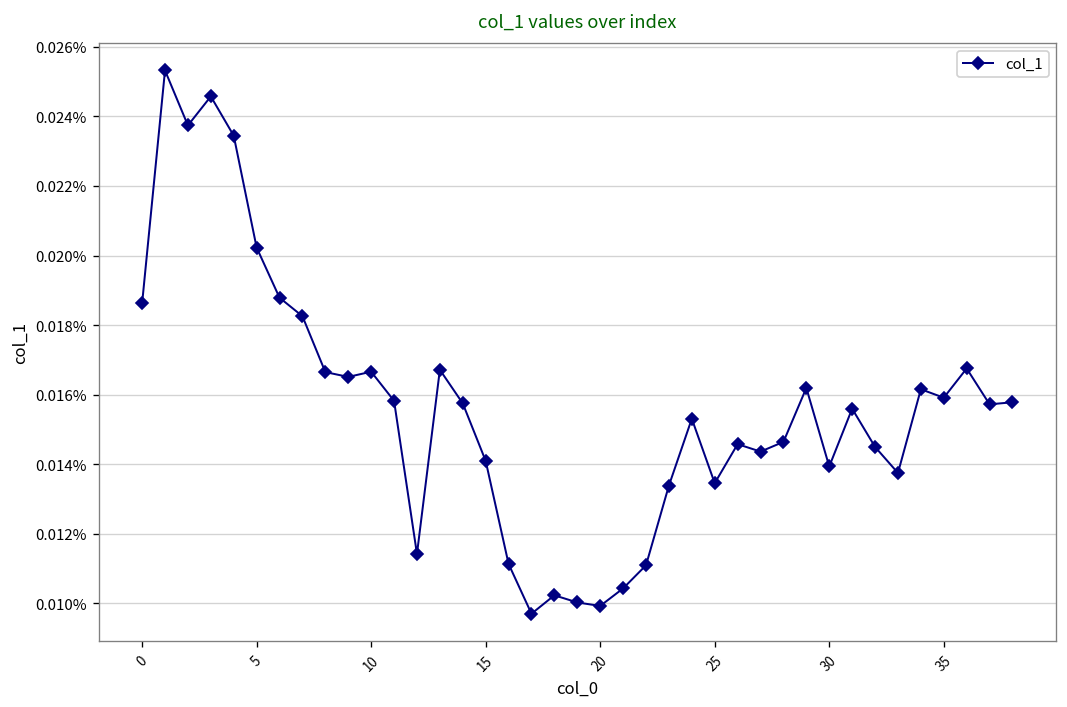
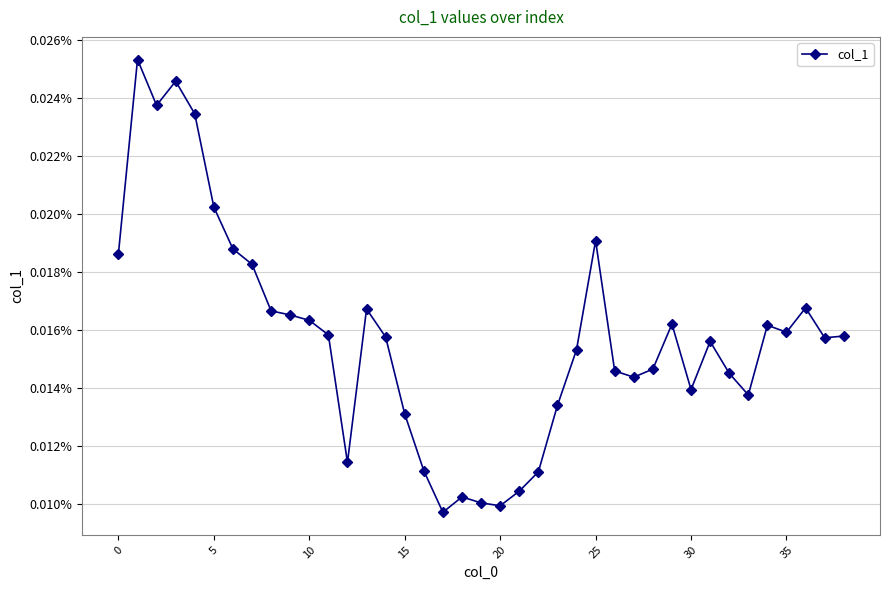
10: 0.0167% -> 0.0163%
15: 0.0141% -> 0.0131%
25: 0.0135% -> 0.0191%
